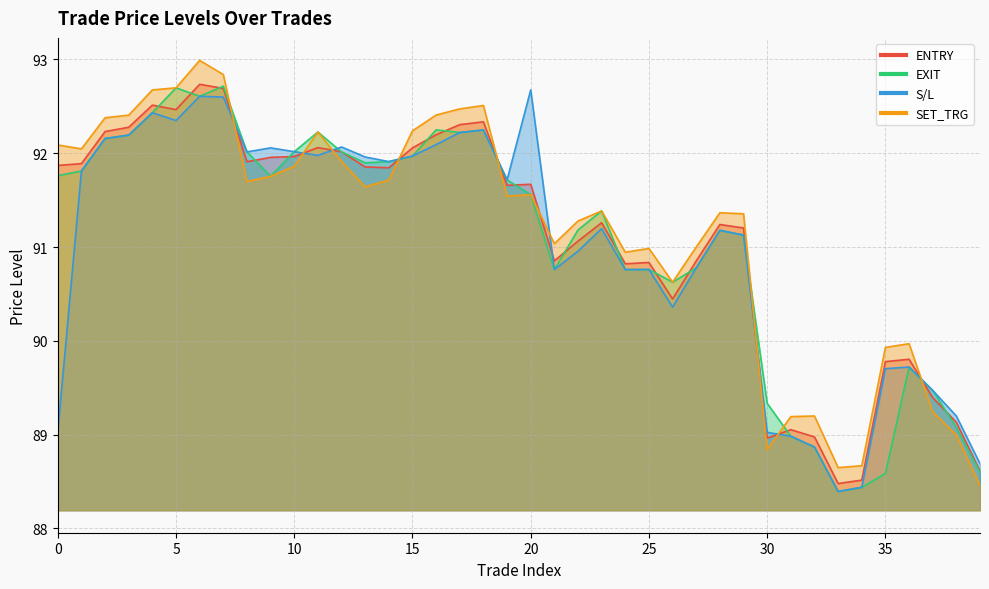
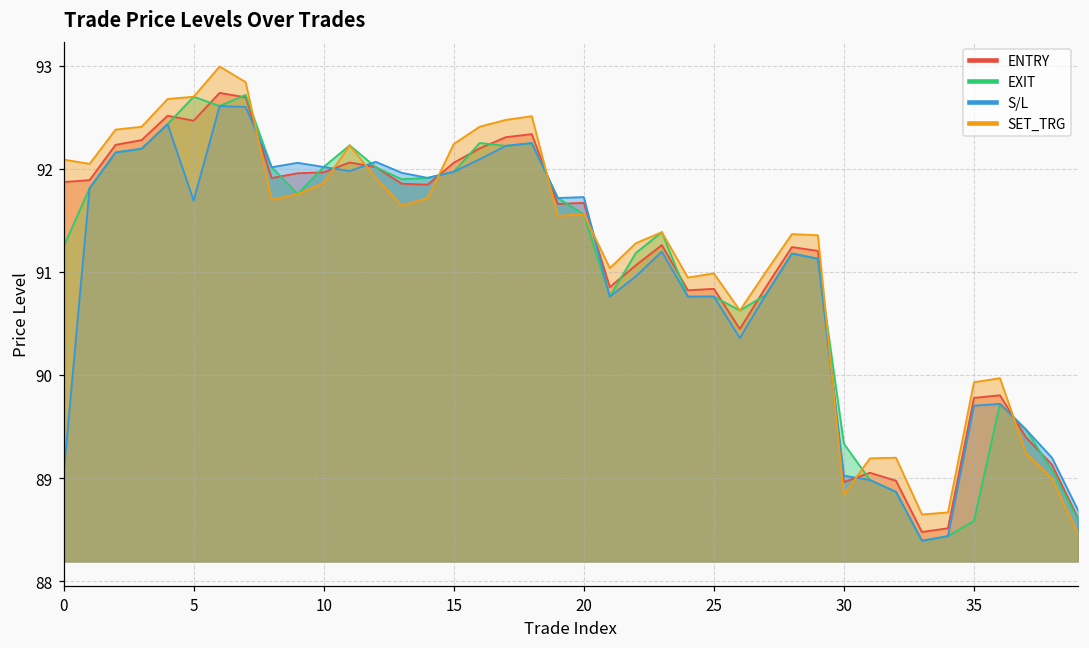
EXIT, 0: 91.8 -> 91.2
S/L, 5: 92.3 -> 91.7
S/L, 20: 92.7 -> 91.7
